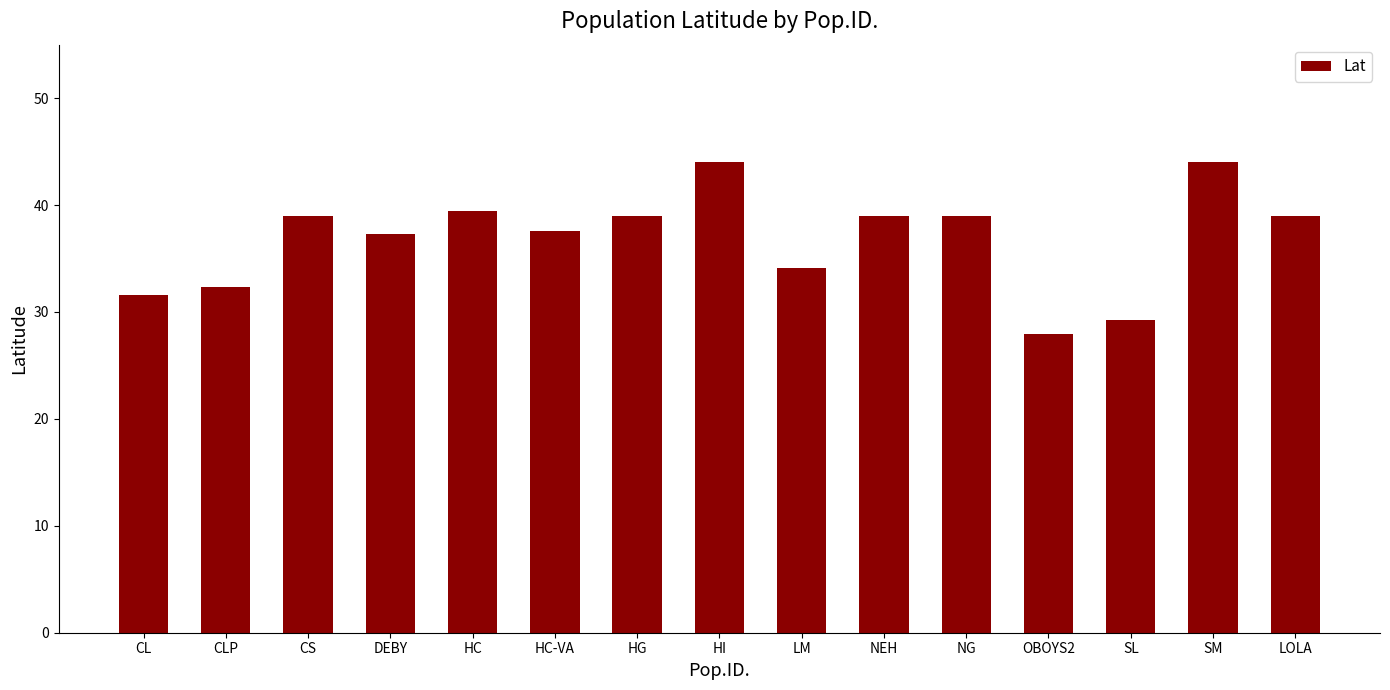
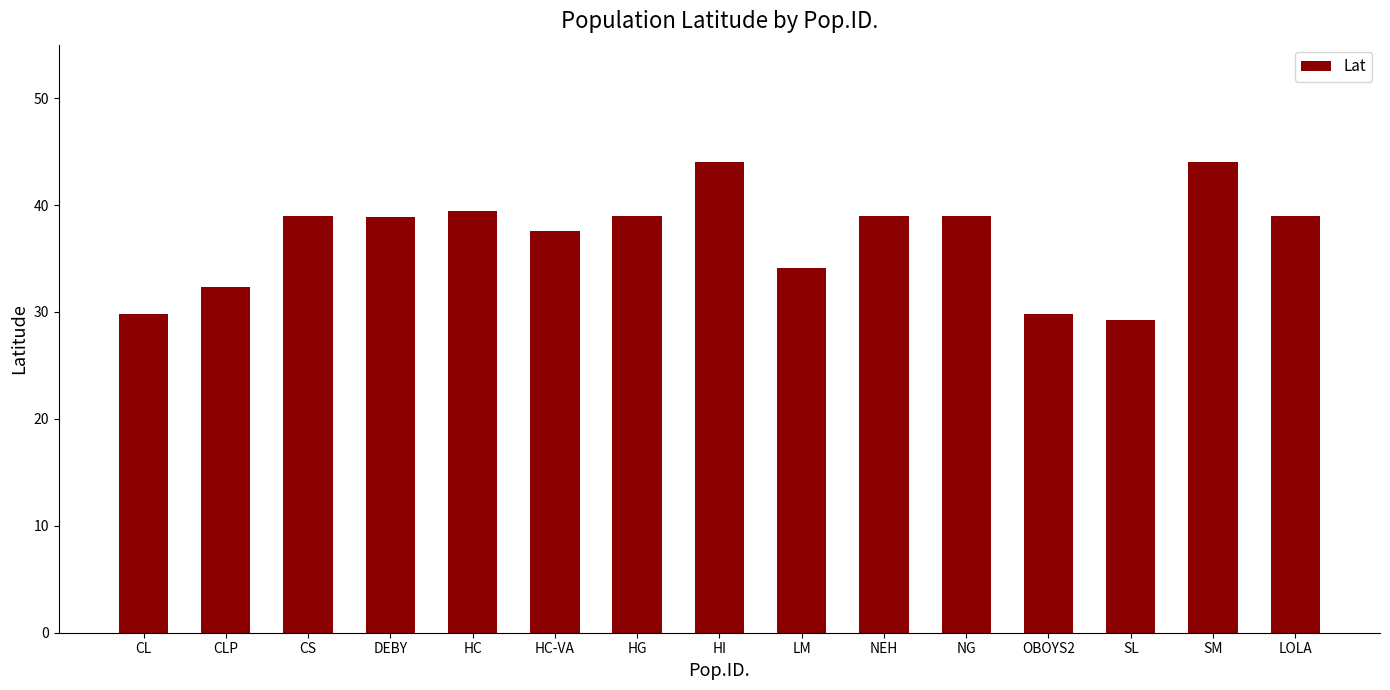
CL: 31.6 -> 29.8
DEBY: 37.2 -> 38.9
OBOYS2: 27.9 -> 29.8
